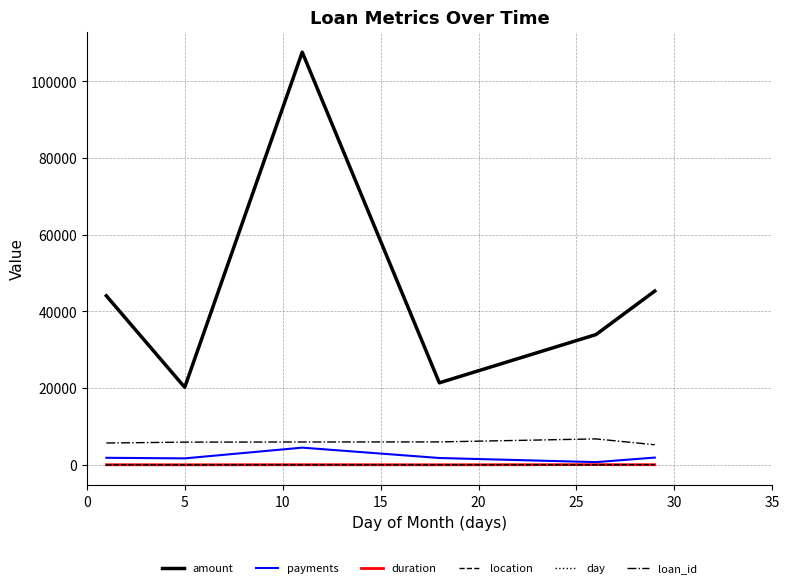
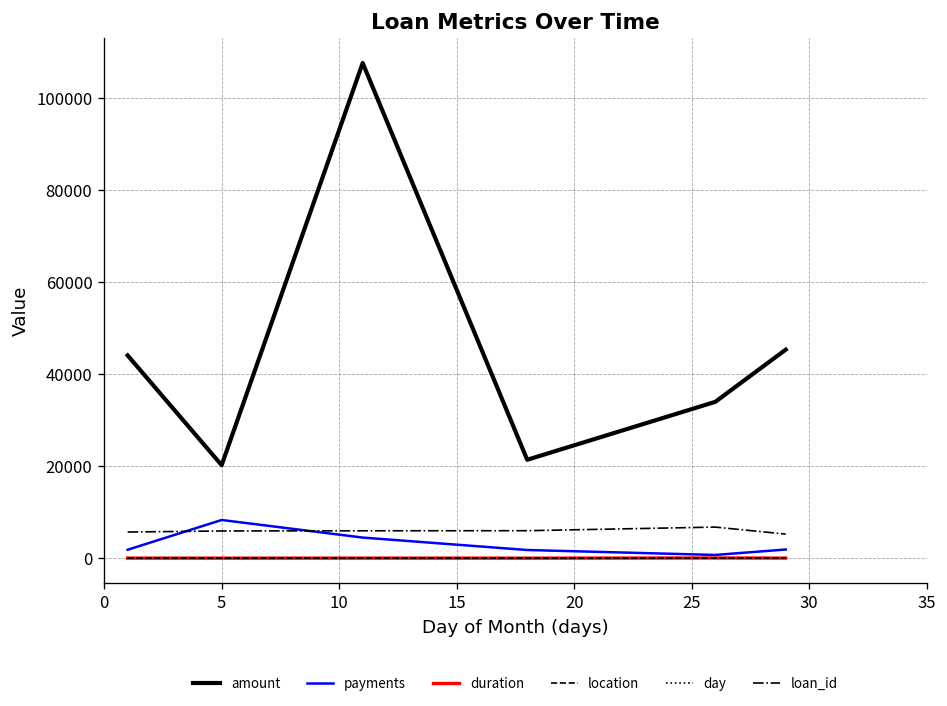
payments, 5: 2000 -> 8000
